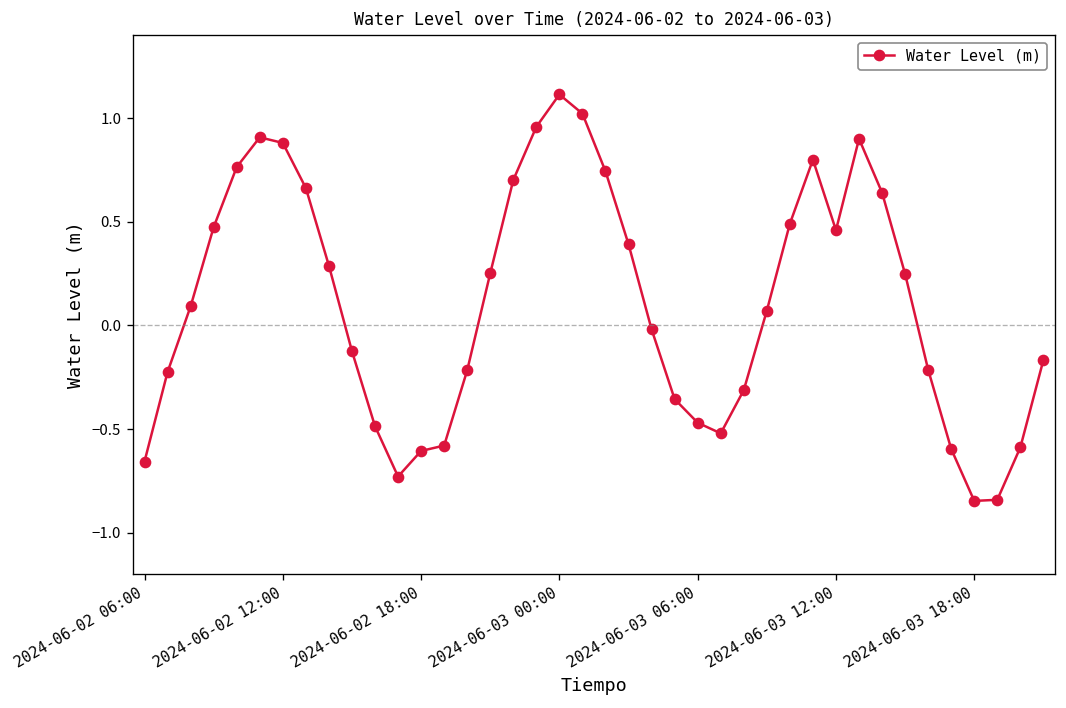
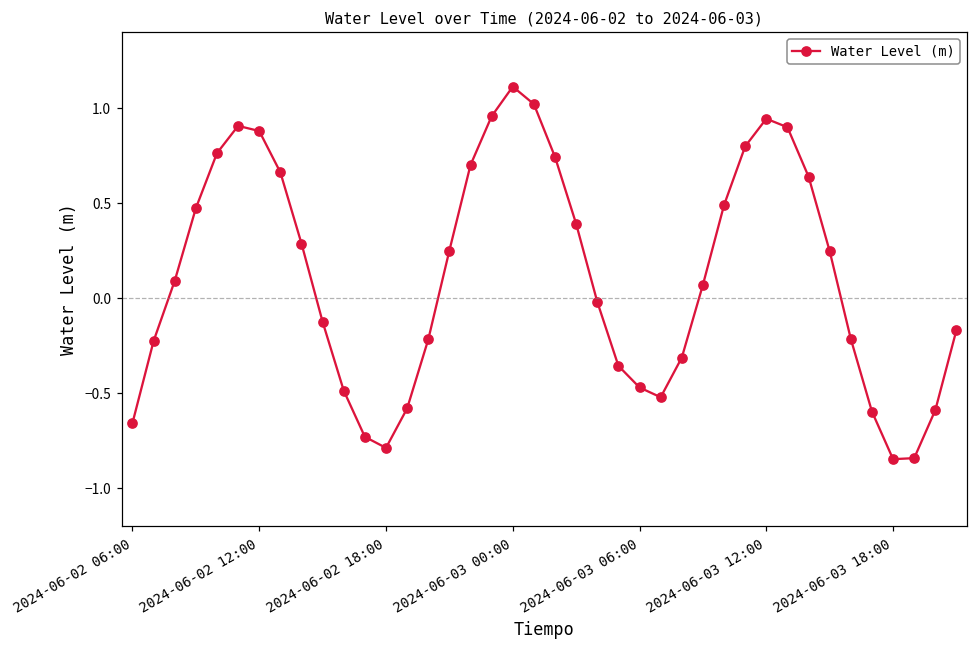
2024-06-02 18:00: -0.61 -> -0.79
2024-06-03 12:00: 0.46 -> 0.94
